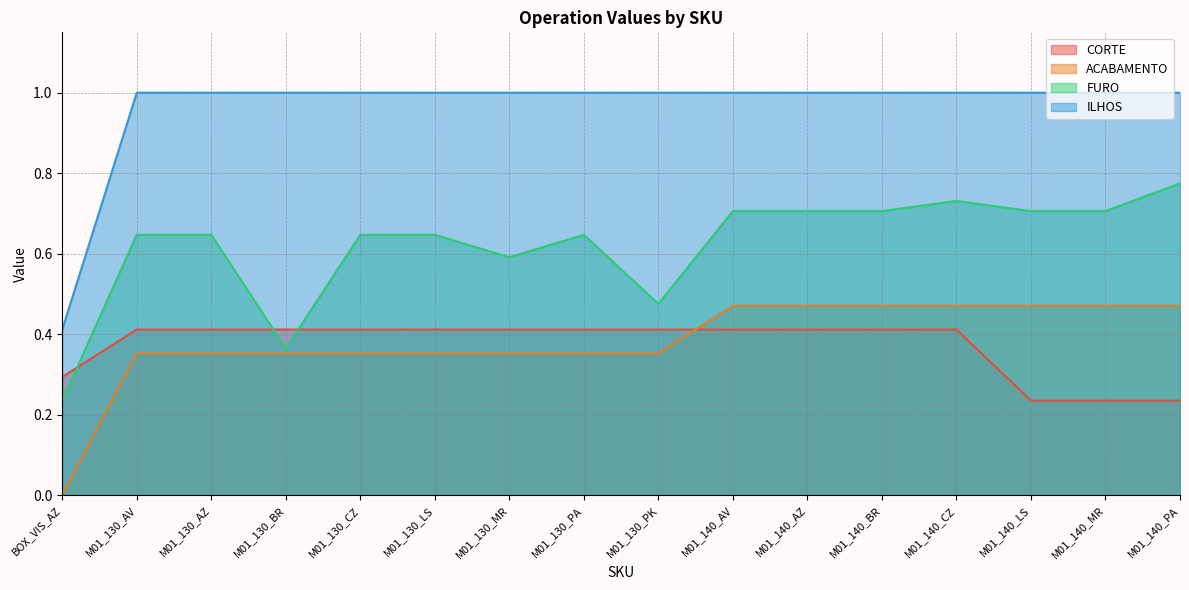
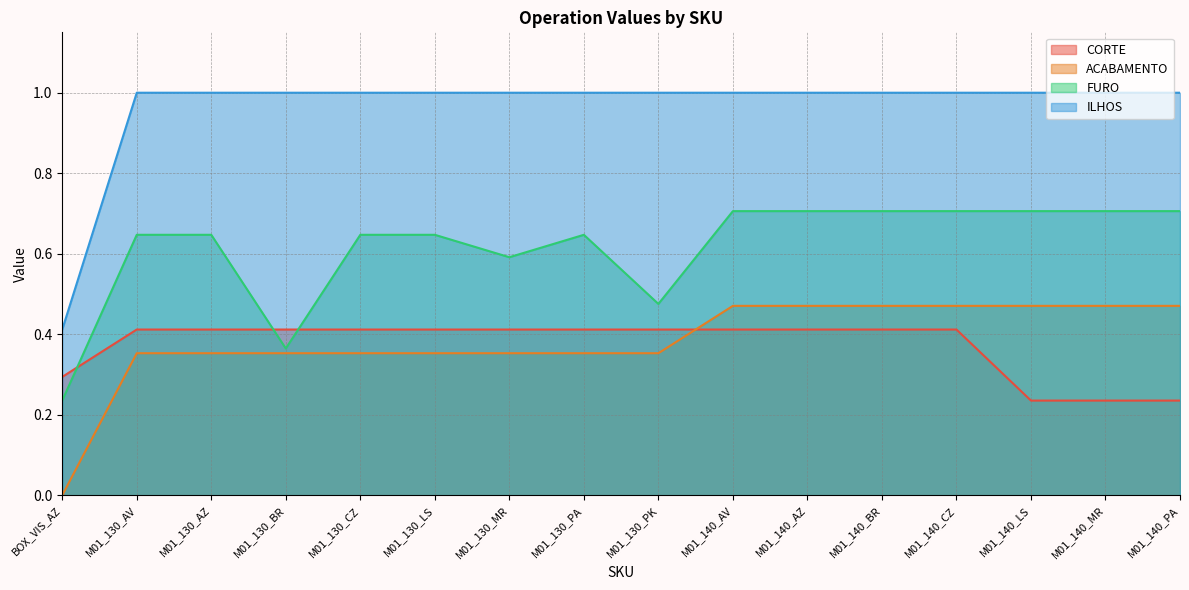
FURO, M01_140_CZ: 0.73 -> 0.71
FURO, M01_140_PA: 0.78 -> 0.71
